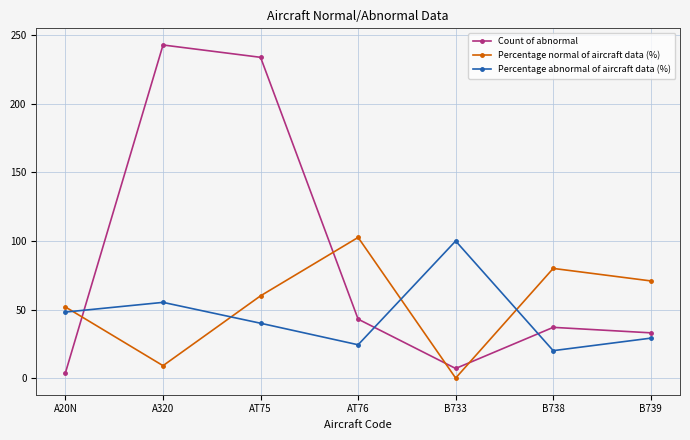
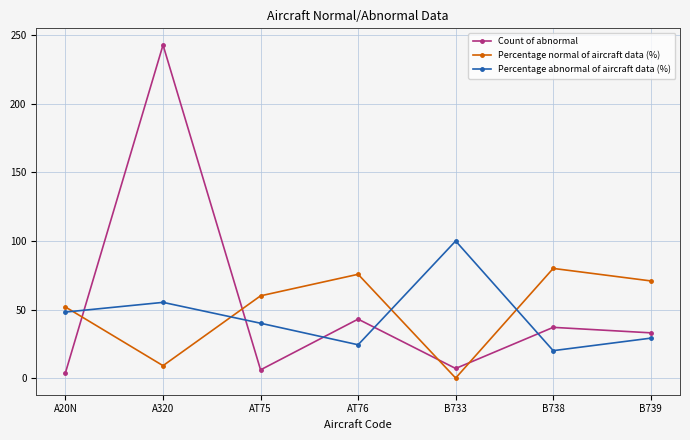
Count of abnormal, AT75: 234 -> 6
Percentage normal of aircraft data (%), AT76: 103 -> 76
